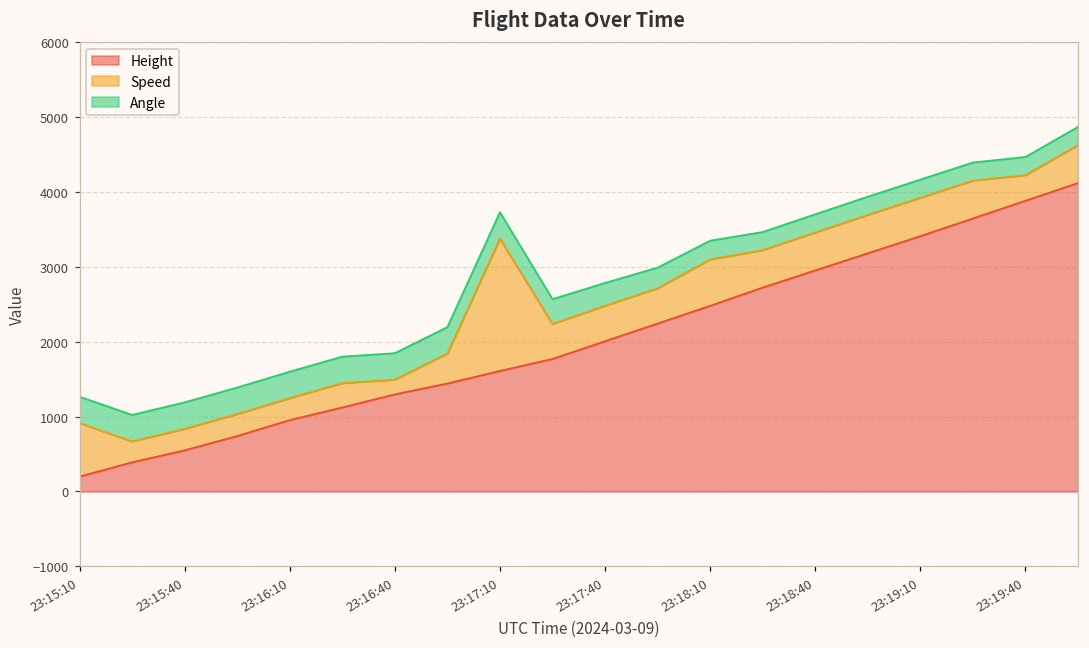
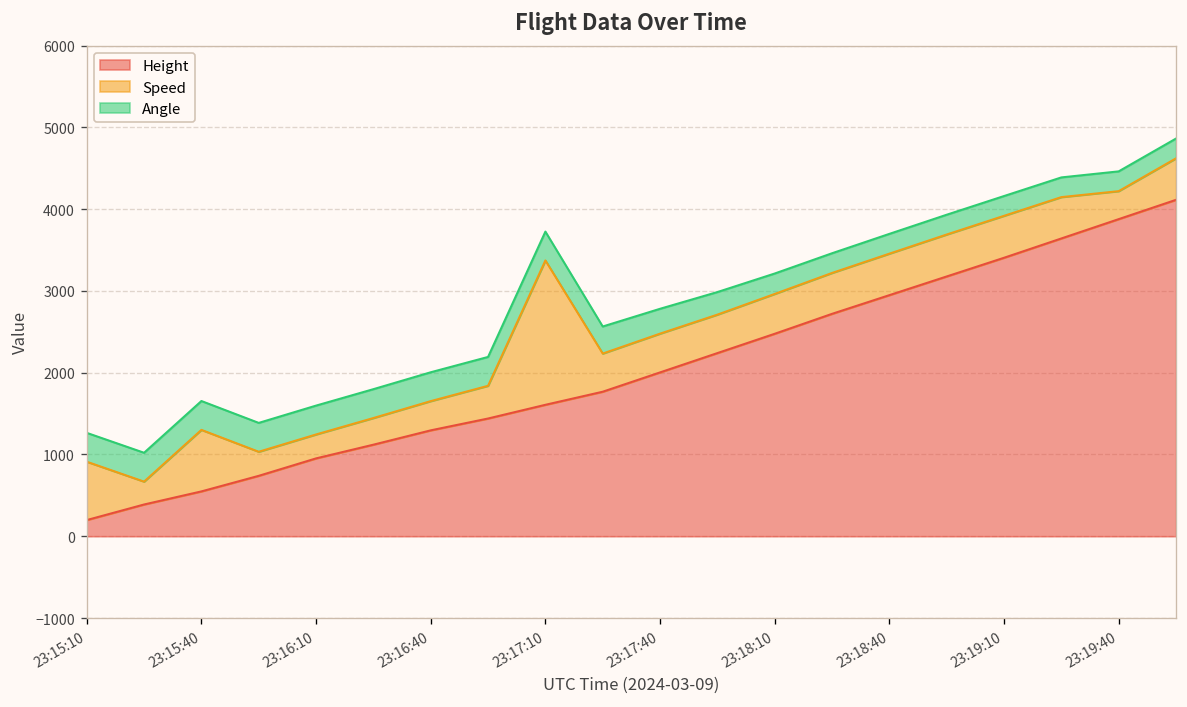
Speed, 23:15:40: 300 -> 800
Speed, 23:16:40: 200 -> 400
Speed, 23:18:10: 600 -> 500
